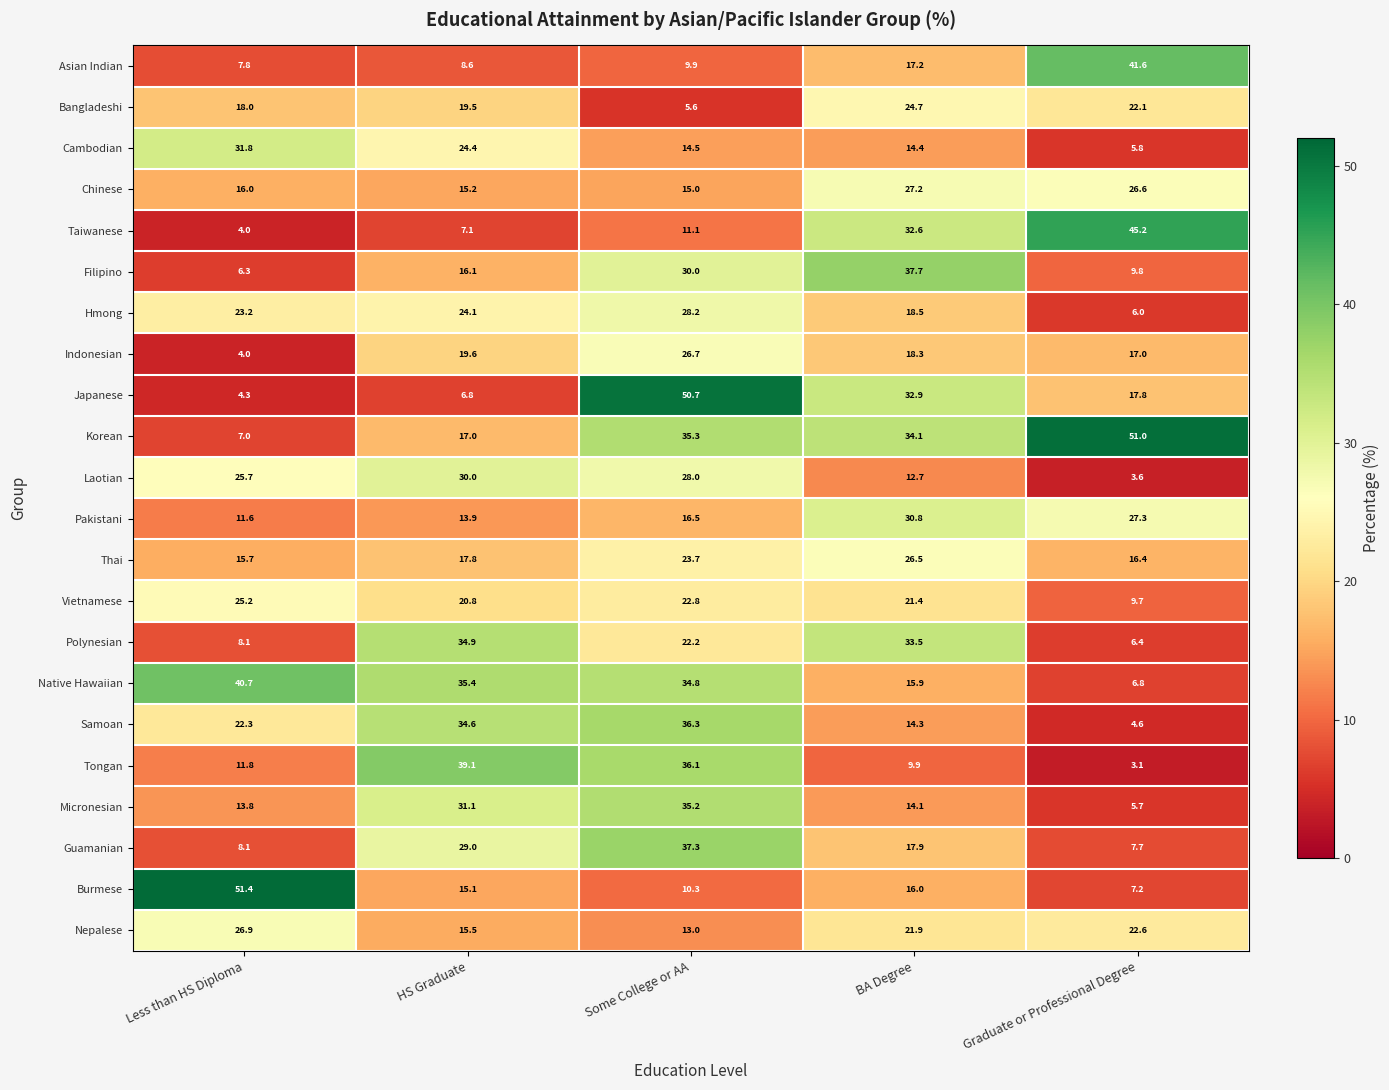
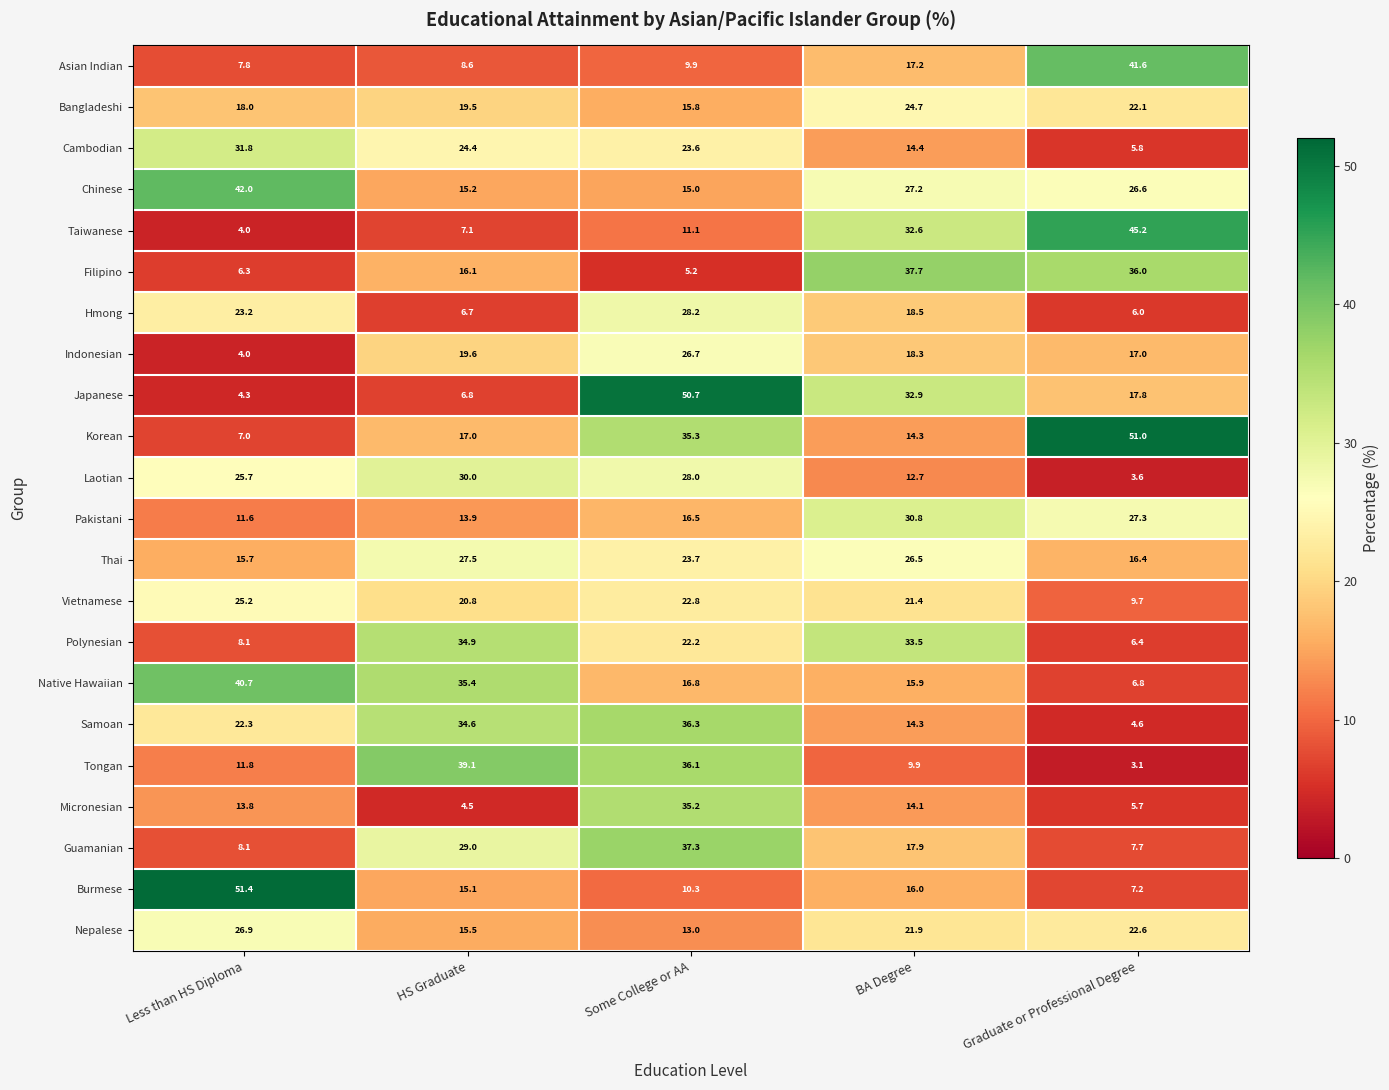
Bangladeshi, Some College or AA: 5.6 -> 15.8
Cambodian, Some College or AA: 14.5 -> 23.6
Chinese, Less than HS Diploma: 16.0 -> 42.0
Filipino, Some College or AA: 30.0 -> 5.2
Filipino, Graduate or Professional Degree: 9.8 -> 36.0
Hmong, HS Graduate: 24.1 -> 6.7
Korean, BA Degree: 34.1 -> 14.3
Thai, HS Graduate: 17.8 -> 27.5
Native Hawaiian, Some College or AA: 34.8 -> 16.8
Micronesian, HS Graduate: 31.1 -> 4.5
